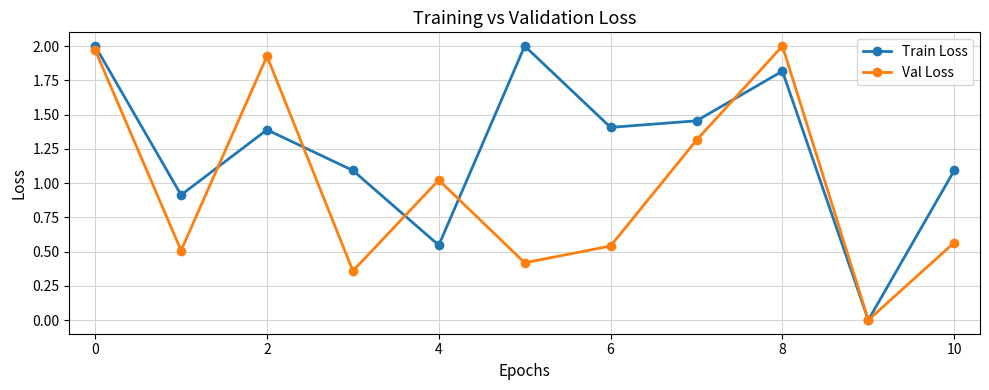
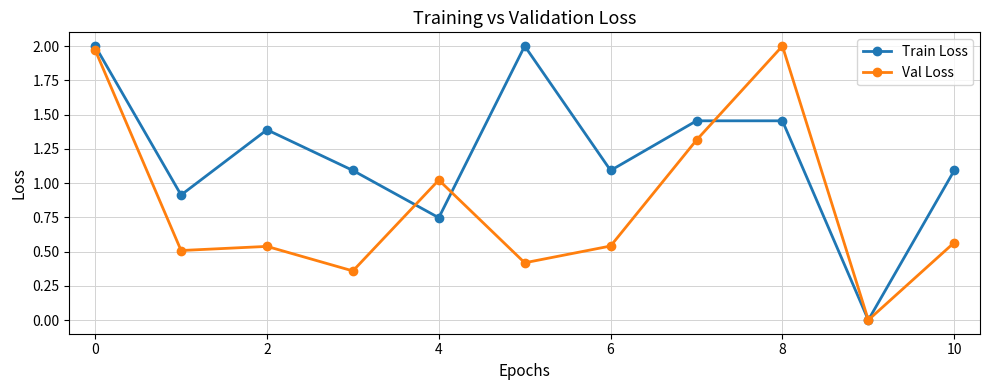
Val Loss, 2: 1.93 -> 0.54
Train Loss, 4: 0.55 -> 0.75
Train Loss, 6: 1.41 -> 1.09
Train Loss, 8: 1.82 -> 1.45
